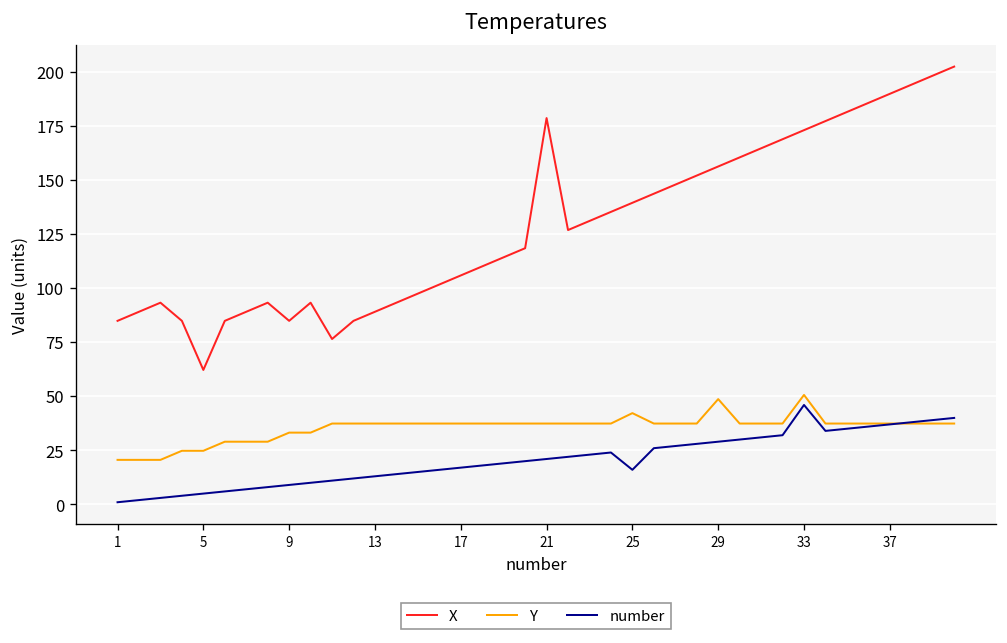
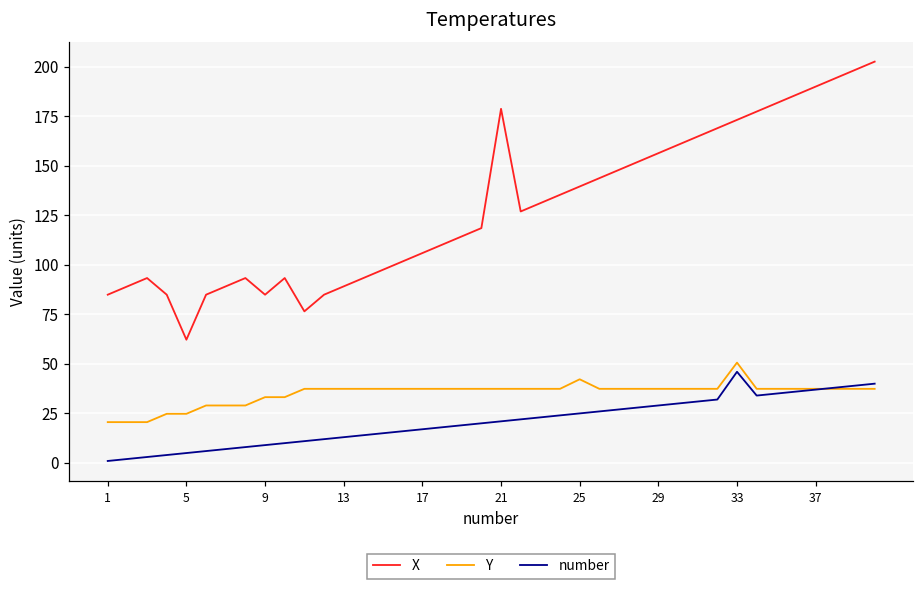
number, 25: 16 -> 25
Y, 29: 49 -> 37
